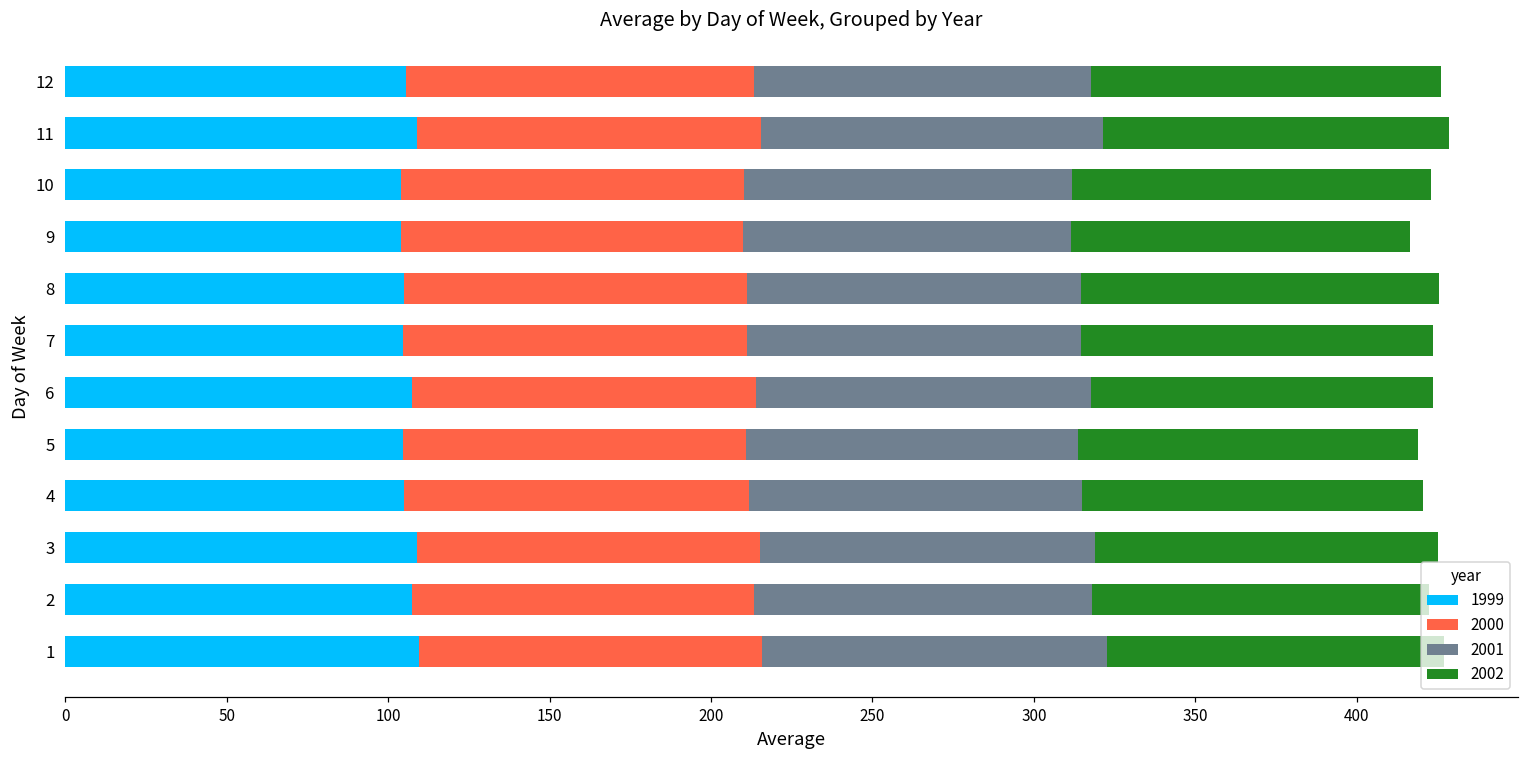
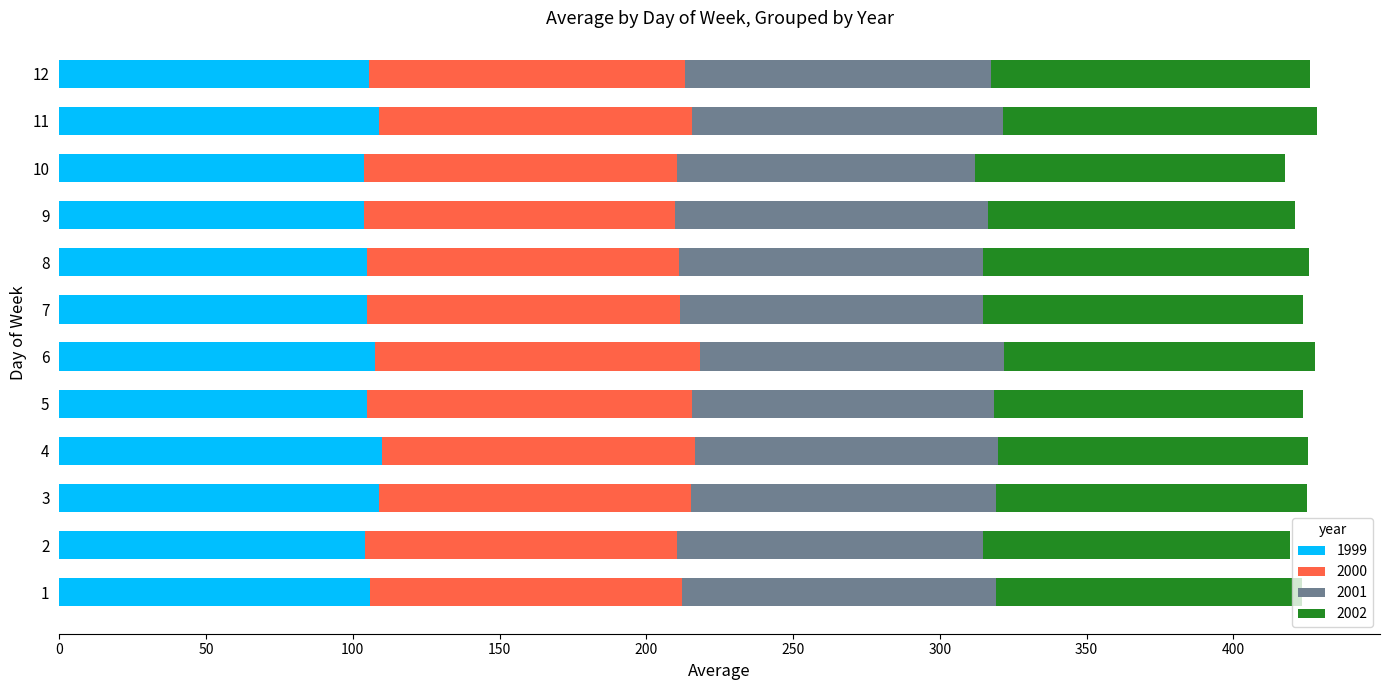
2002, 10: 111 -> 106
2001, 9: 102 -> 107
2000, 6: 107 -> 111
2000, 5: 106 -> 111
1999, 4: 105 -> 110
1999, 2: 107 -> 104
1999, 1: 109 -> 106
